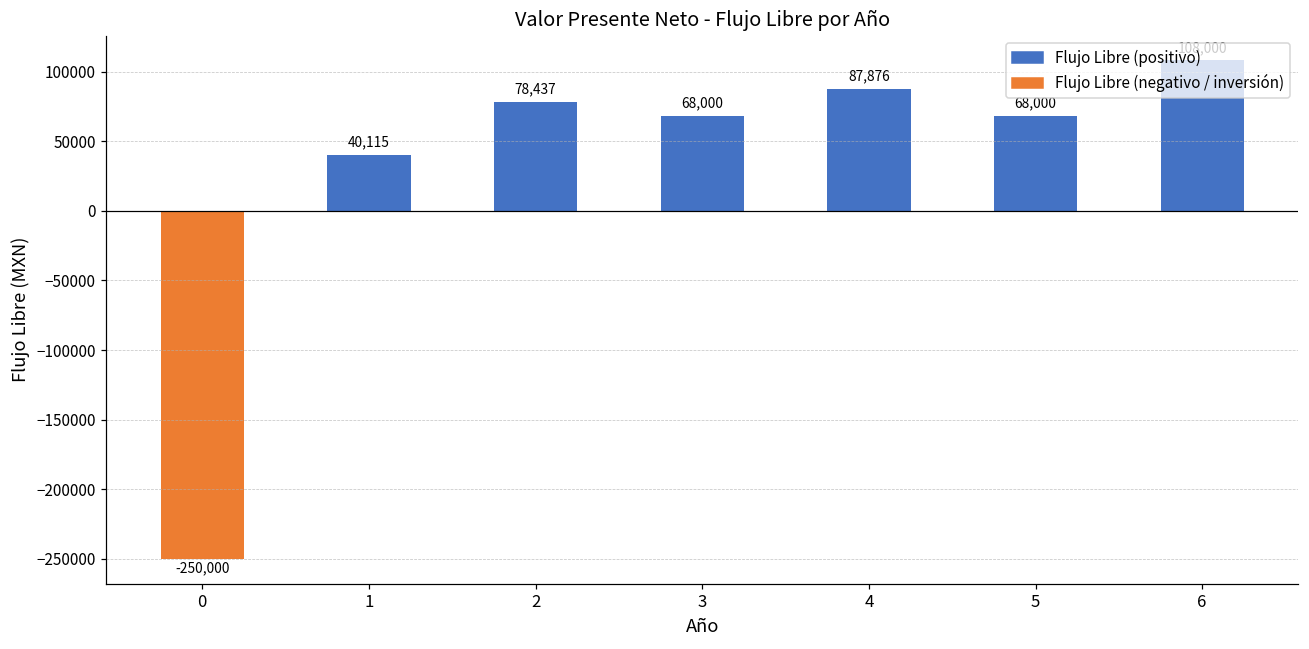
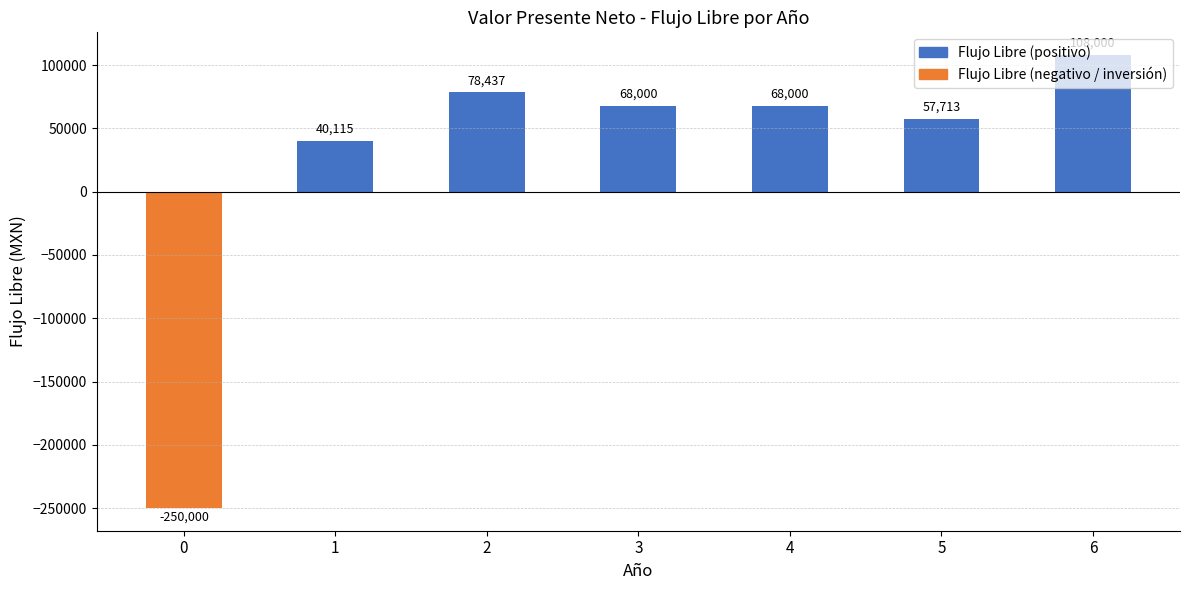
4: 87,876 -> 68,000
5: 68,000 -> 57,713
